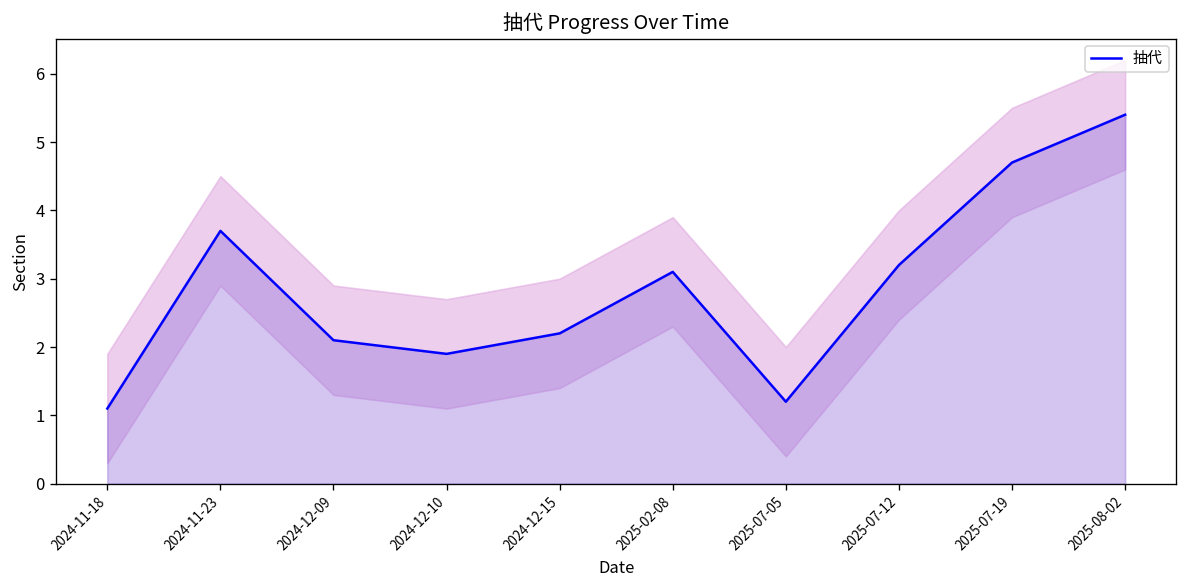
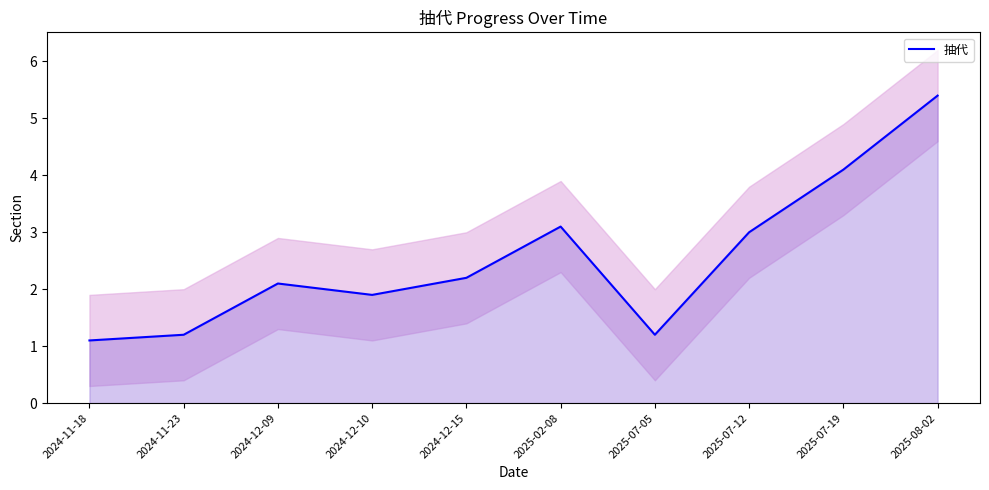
抽代, 2024-11-23: 3.7 -> 1.2
抽代, 2025-07-12: 3.2 -> 3.0
抽代, 2025-07-19: 4.7 -> 4.1
